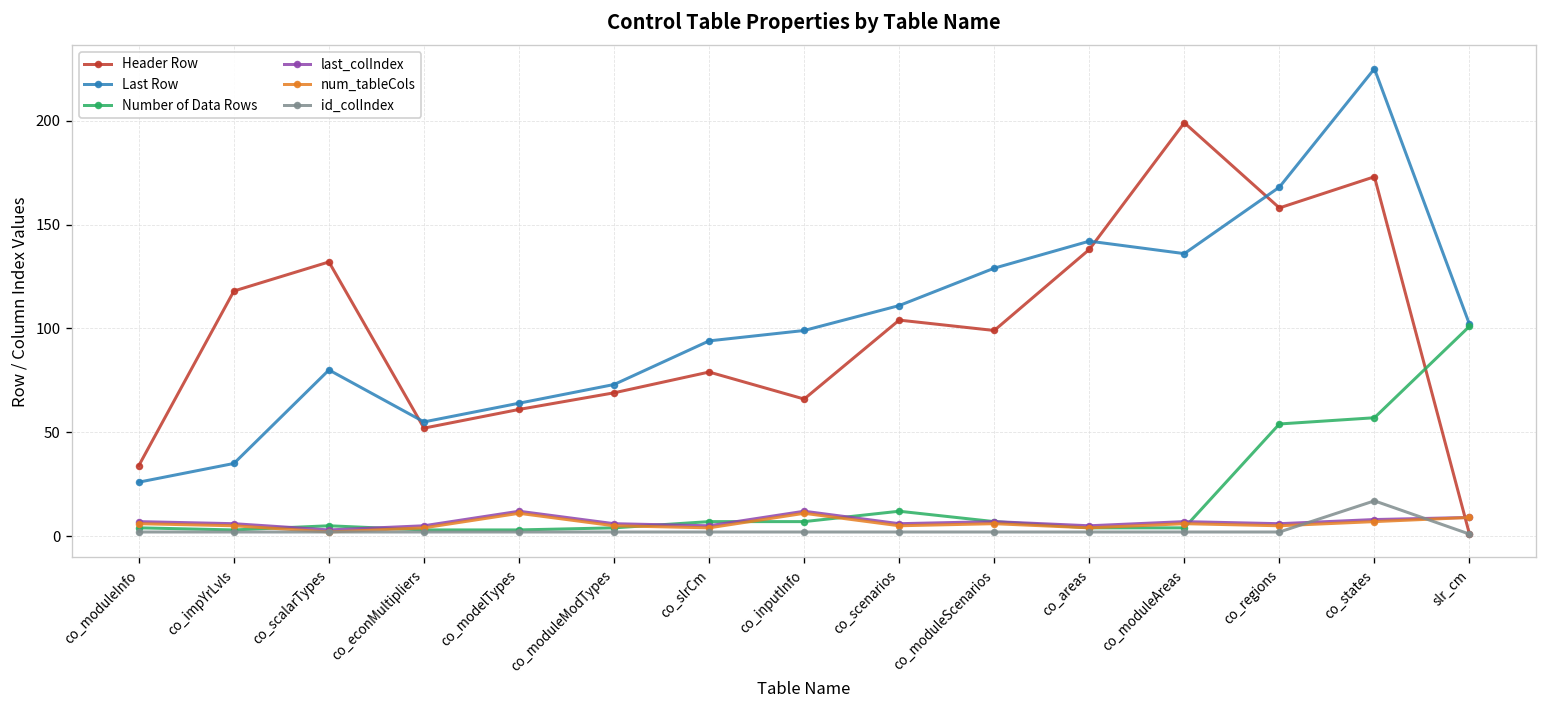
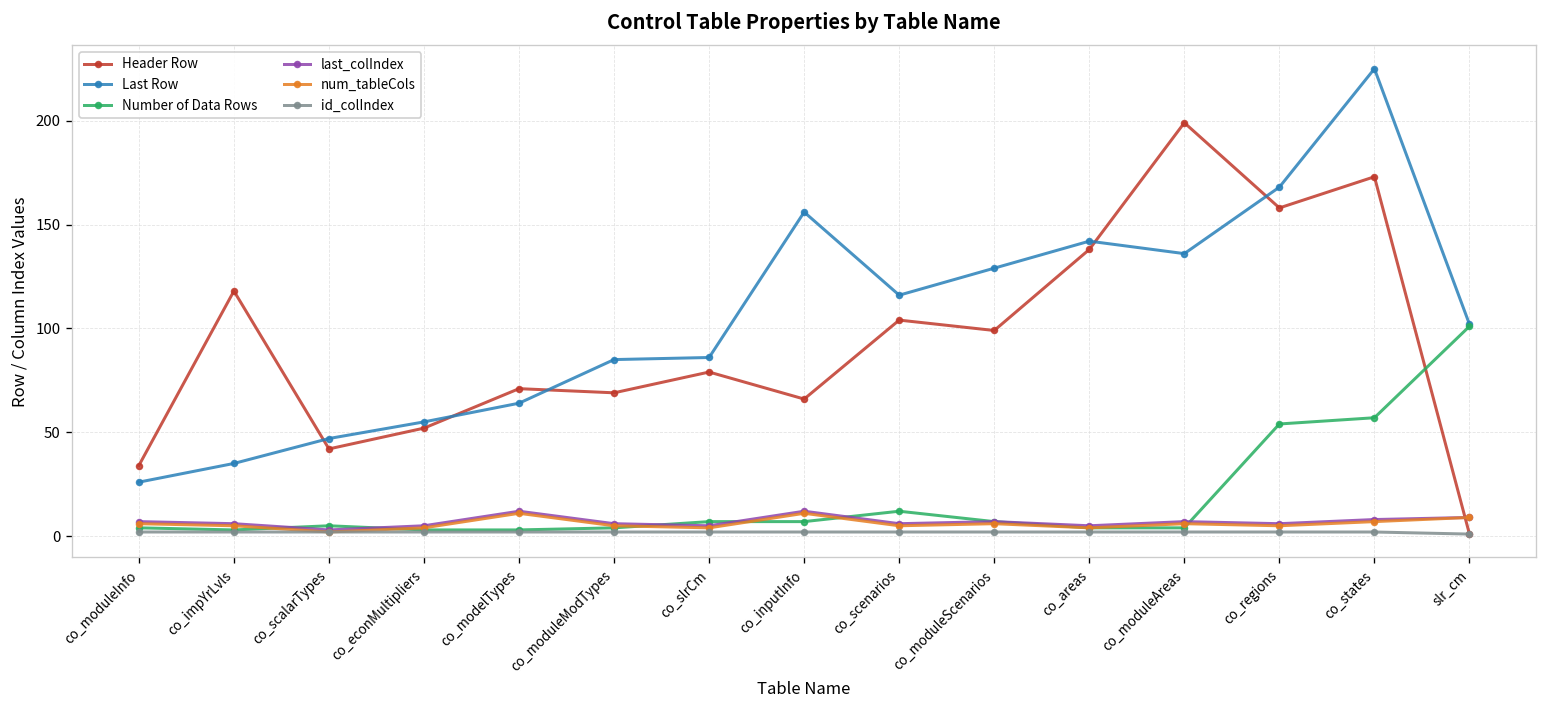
Header Row, co_scalarTypes: 132 -> 42
Last Row, co_scalarTypes: 80 -> 47
Header Row, co_modelTypes: 61 -> 71
Last Row, co_moduleModTypes: 73 -> 85
Last Row, co_slrCm: 94 -> 86
Last Row, co_inputInfo: 99 -> 156
Last Row, co_scenarios: 111 -> 116
id_colIndex, co_states: 17 -> 2
